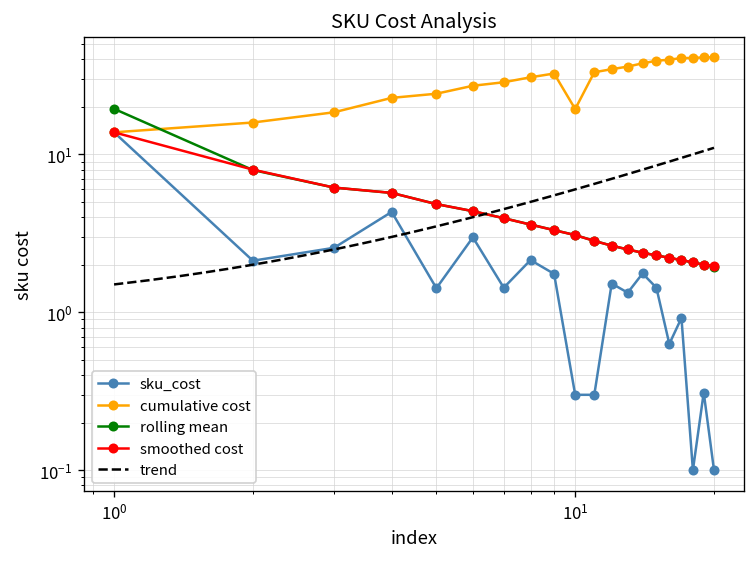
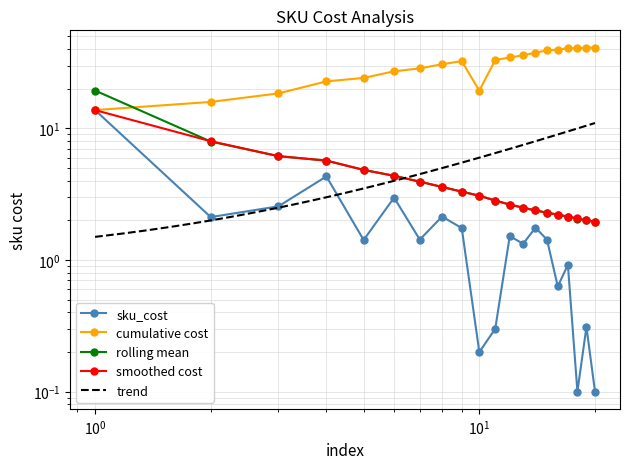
sku_cost, 10^1: 0.3 -> 0.2
